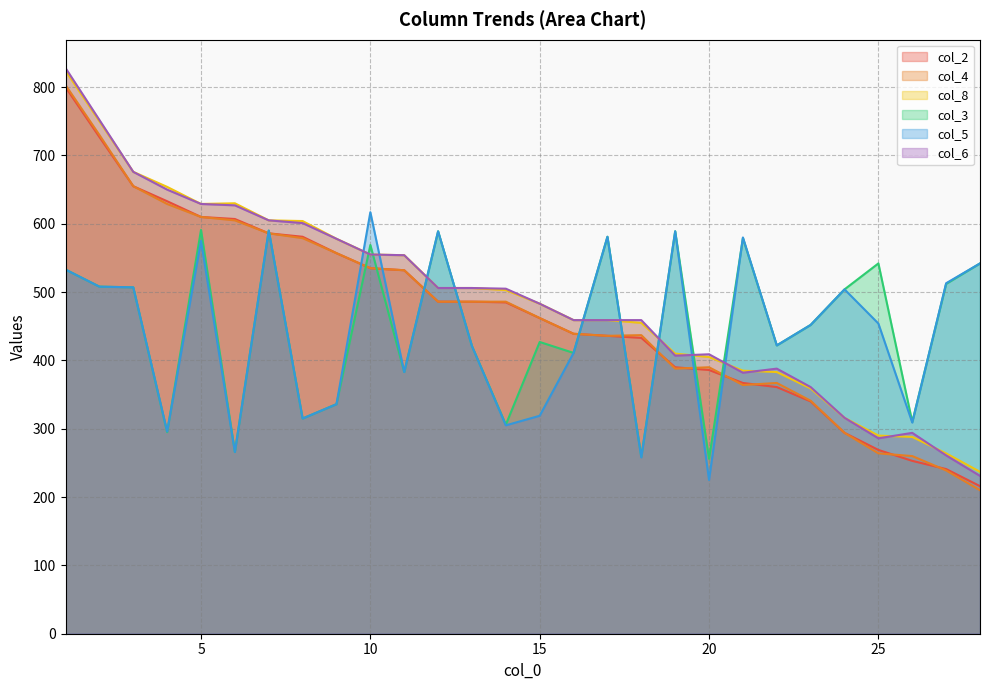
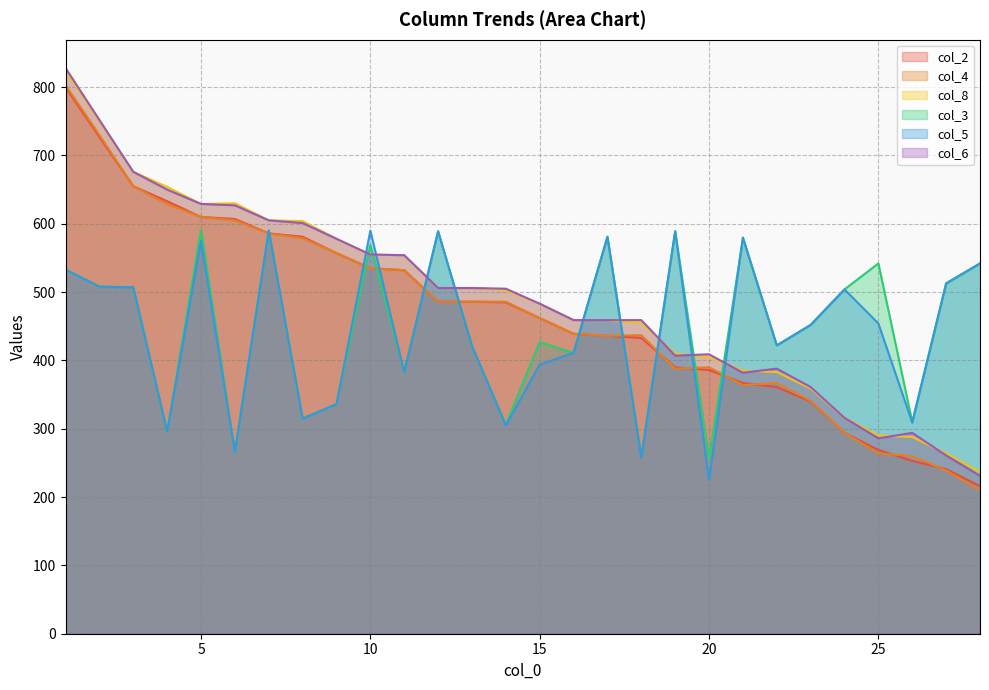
col_5, 10: 620 -> 590
col_5, 15: 320 -> 390
